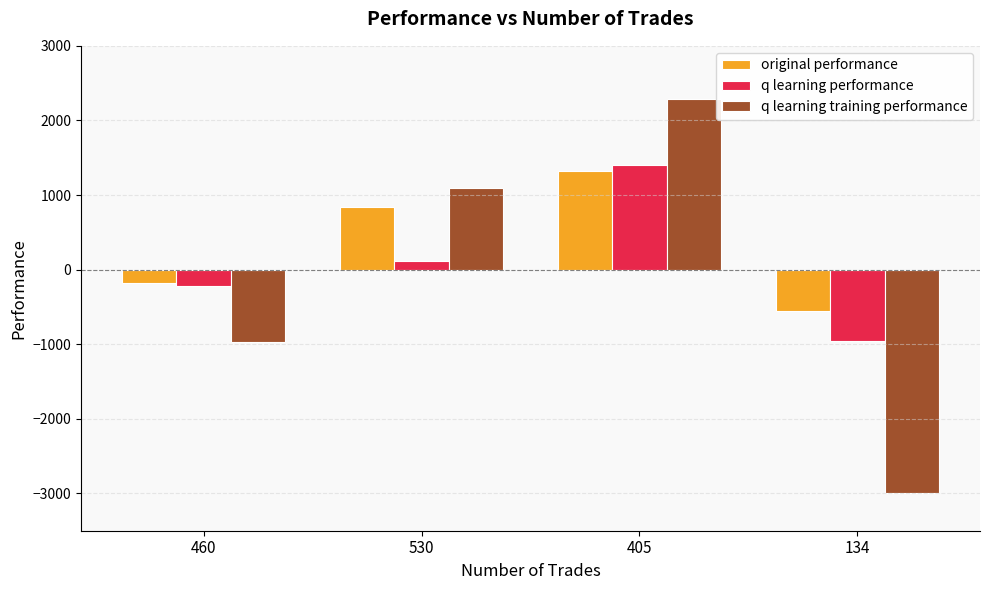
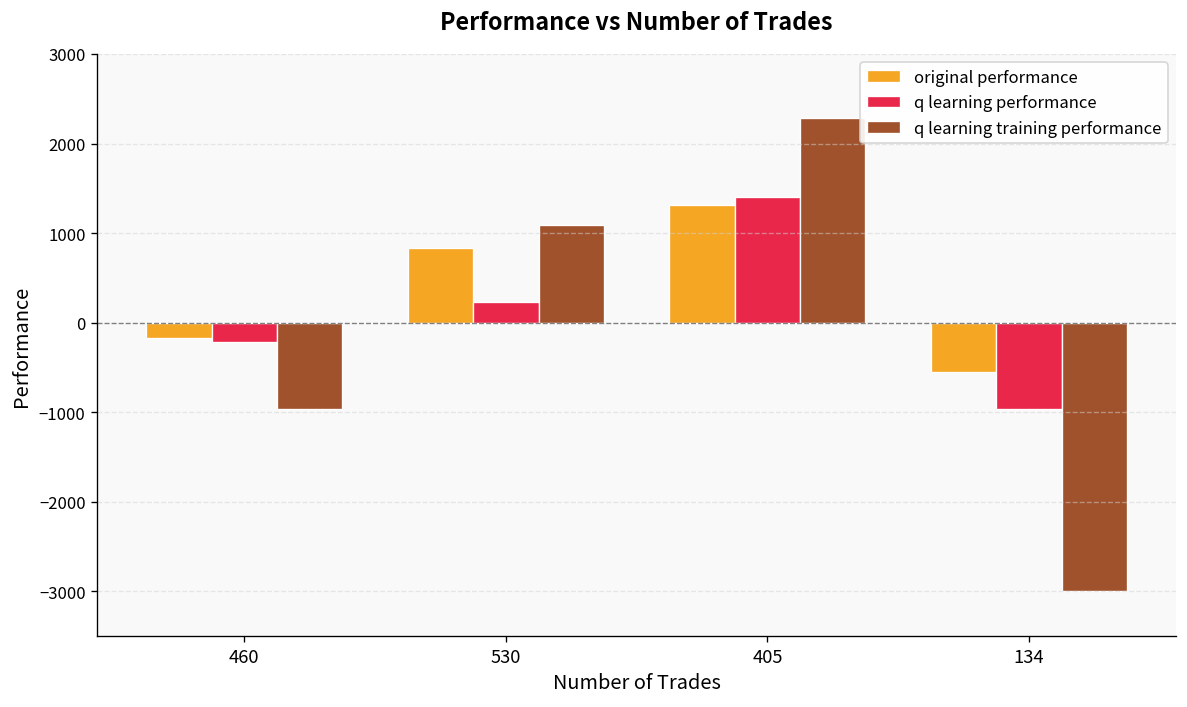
q learning performance, 530: 100 -> 200
